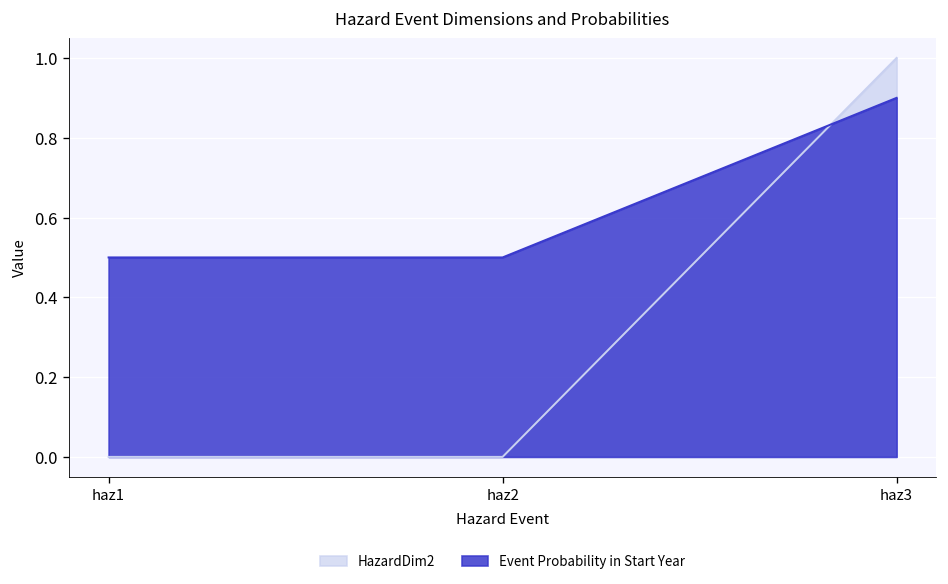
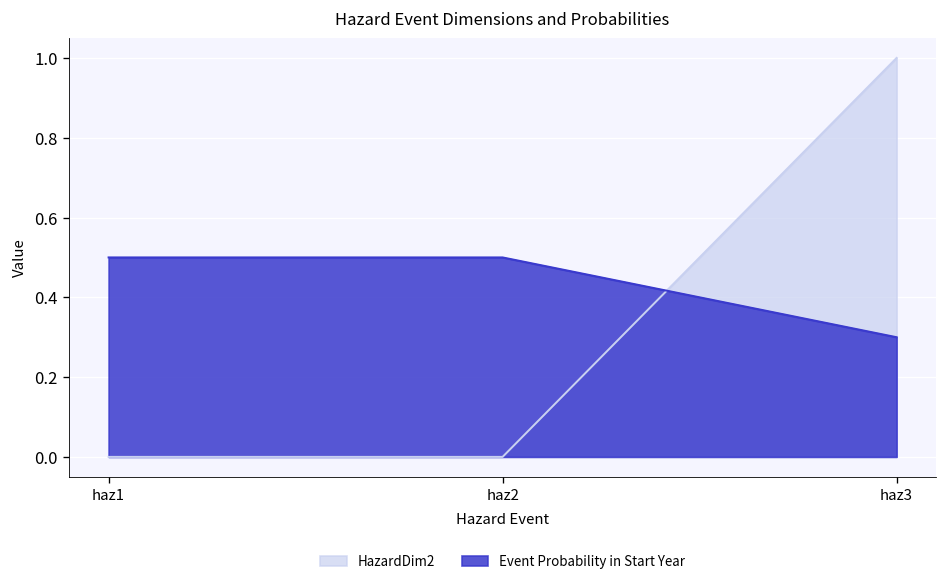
Event Probability in Start Year, haz3: 0.9 -> 0.3
